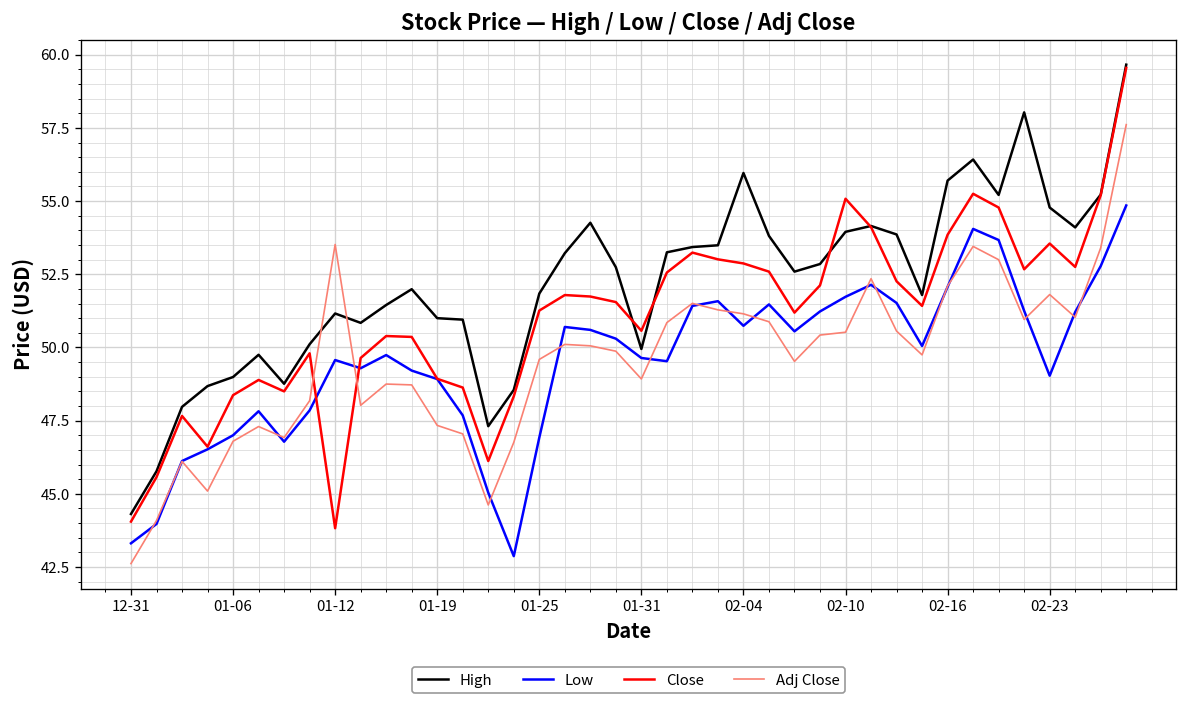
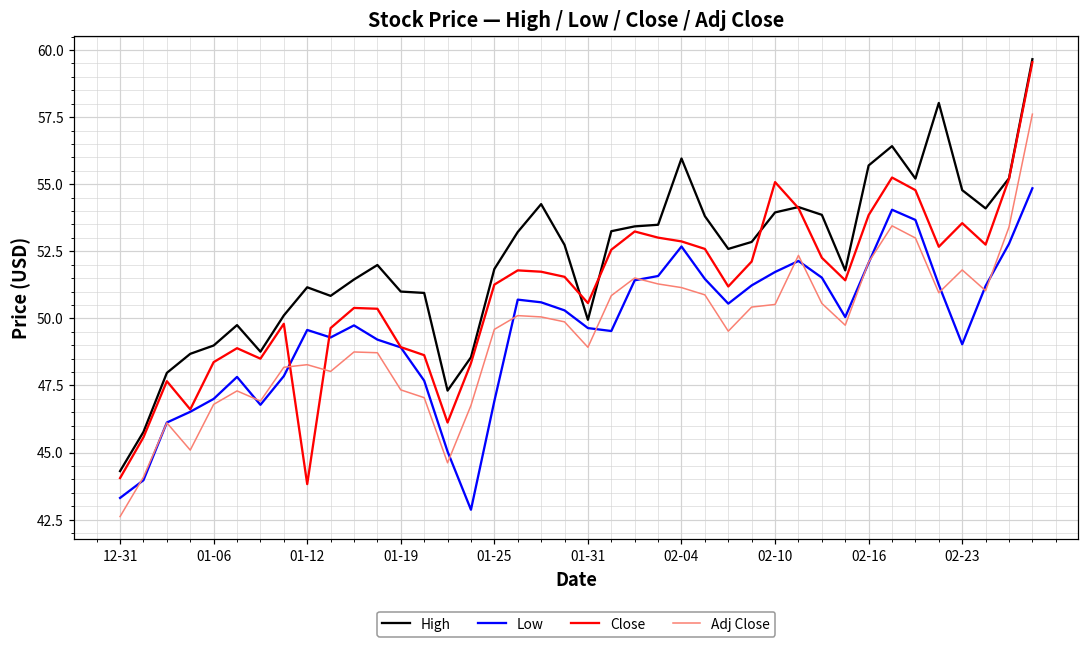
Adj Close, 01-12: 53.5 -> 48.3
Low, 02-04: 50.7 -> 52.7
